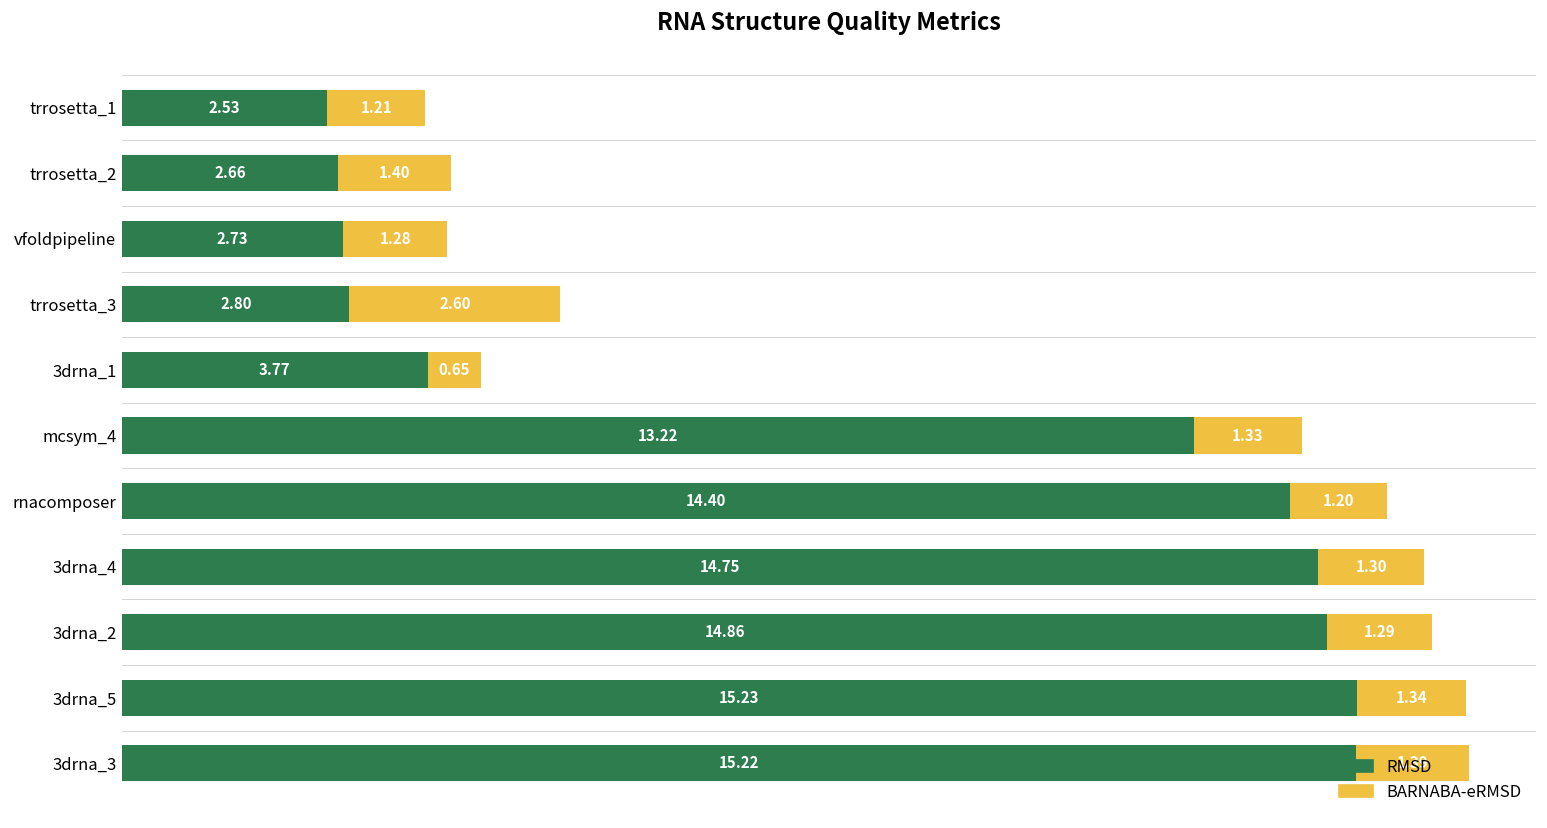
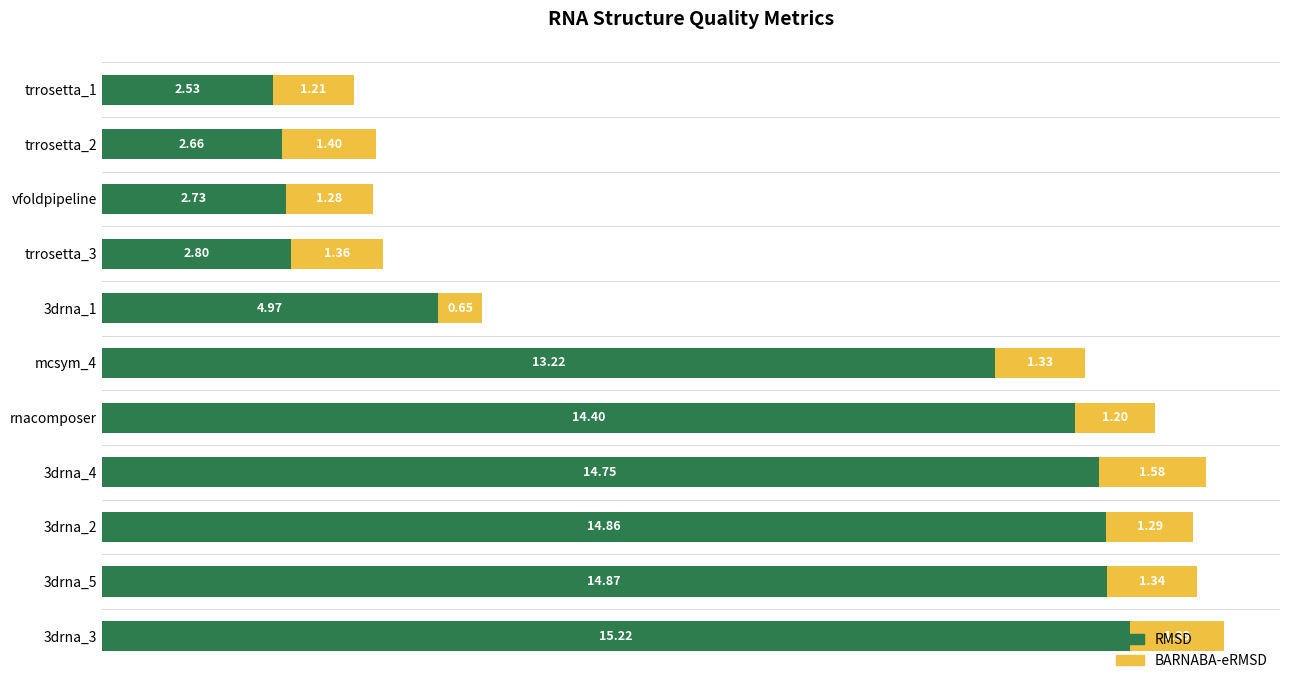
BARNABA-eRMSD, trrosetta_3: 2.60 -> 1.36
RMSD, 3drna_1: 3.77 -> 4.97
BARNABA-eRMSD, 3drna_4: 1.30 -> 1.58
RMSD, 3drna_5: 15.23 -> 14.87
